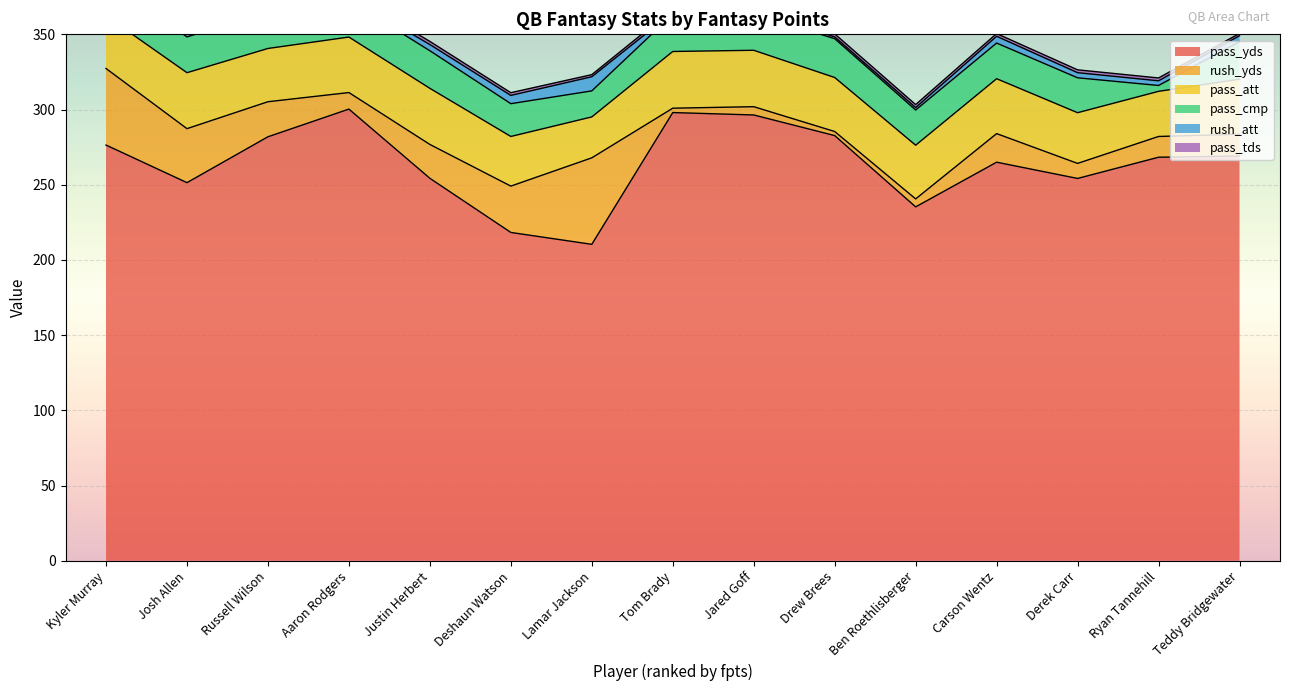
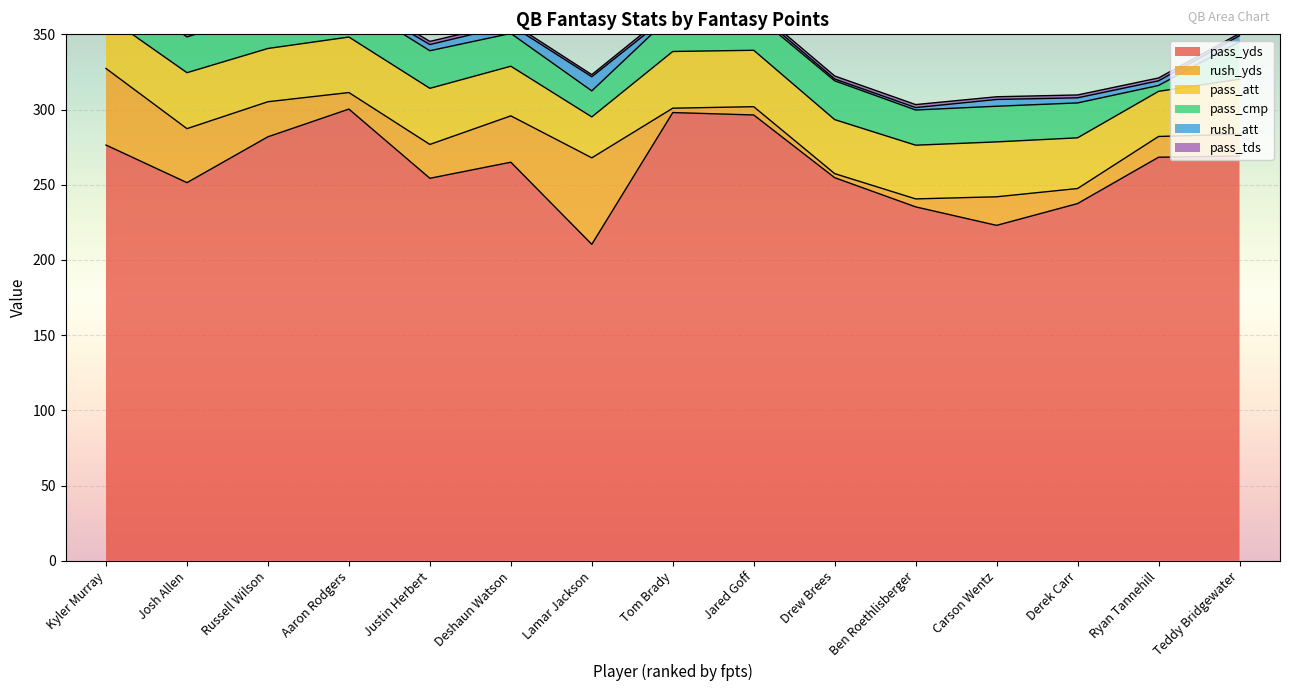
pass_yds, Deshaun Watson: 218 -> 265
pass_yds, Drew Brees: 283 -> 255
pass_yds, Carson Wentz: 265 -> 223
pass_yds, Derek Carr: 254 -> 238
